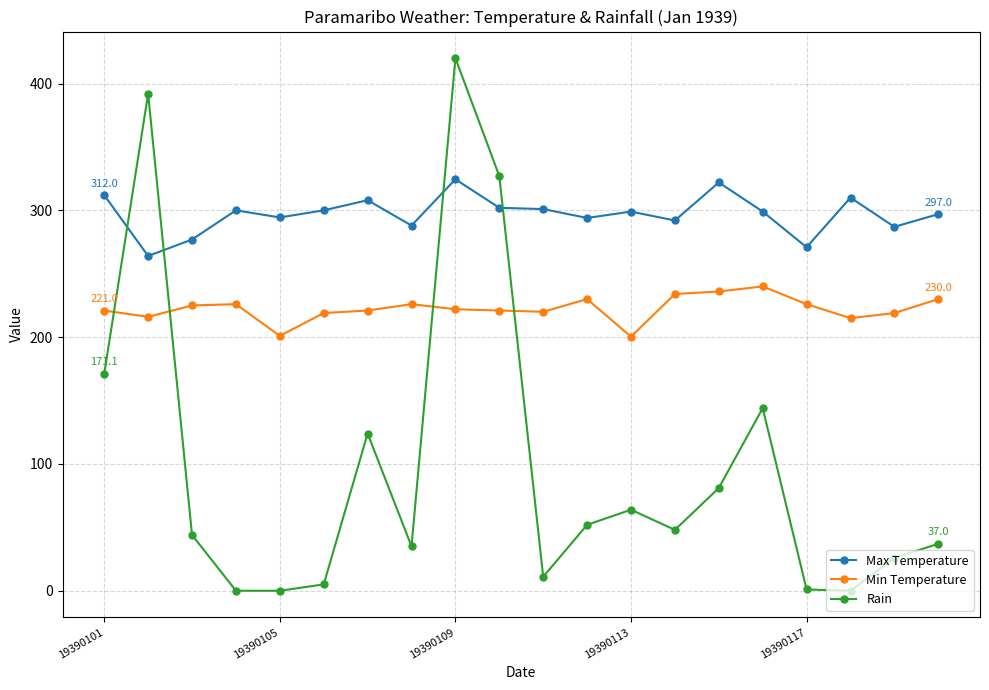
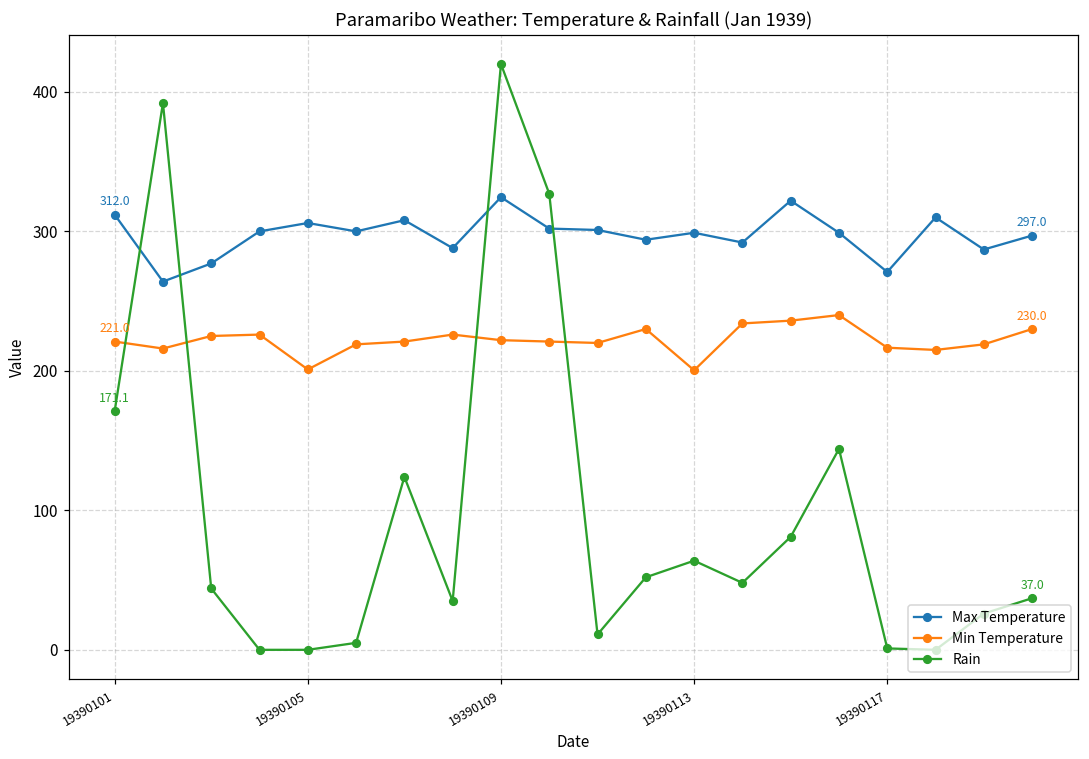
Max Temperature, 19390105: 294 -> 306
Min Temperature, 19390117: 226 -> 217
